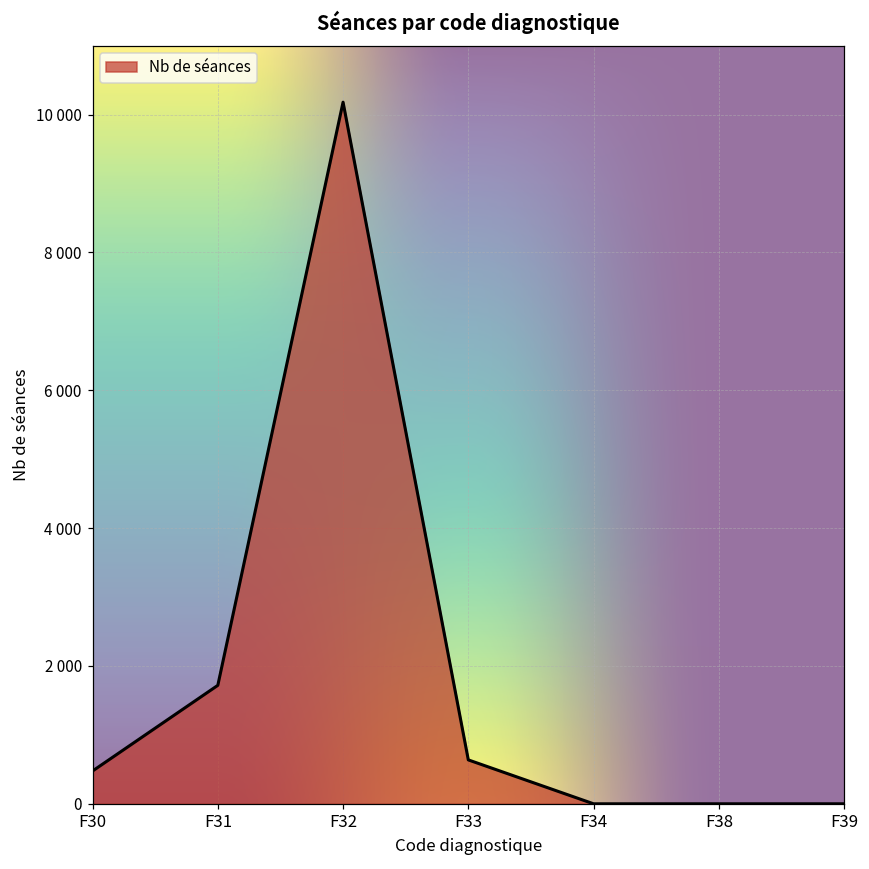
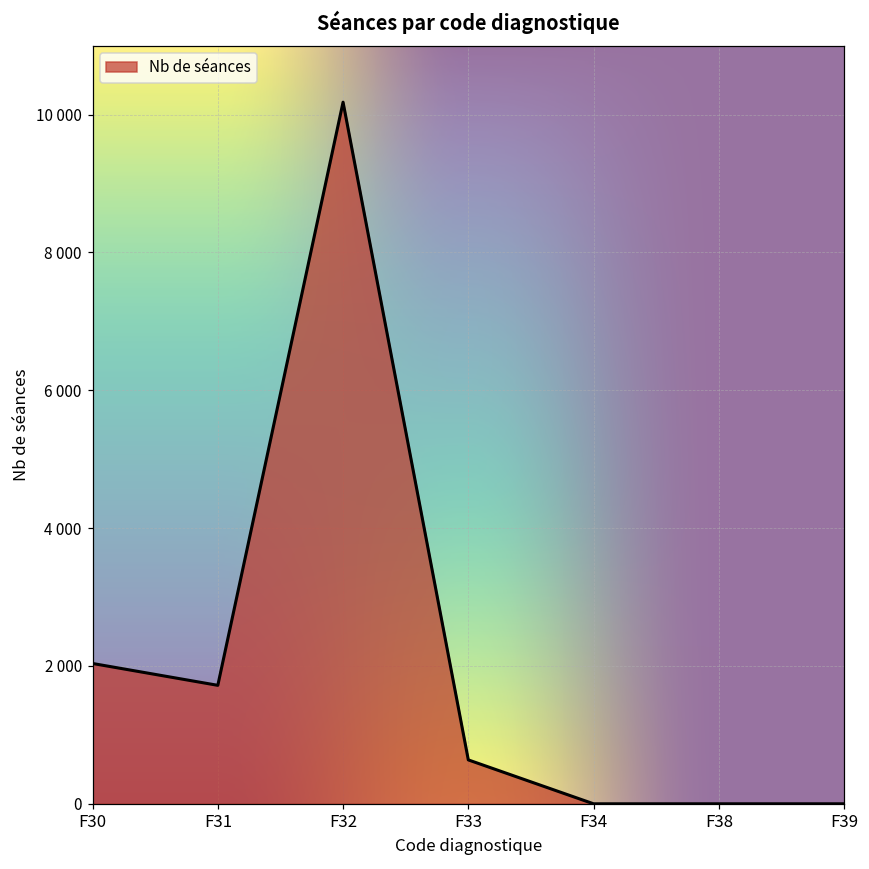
F30: 500 -> 2000
